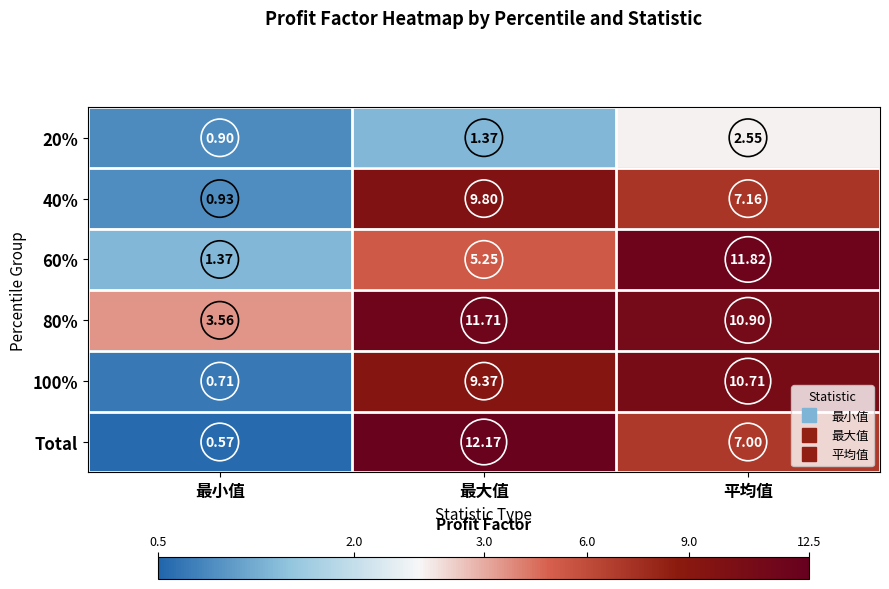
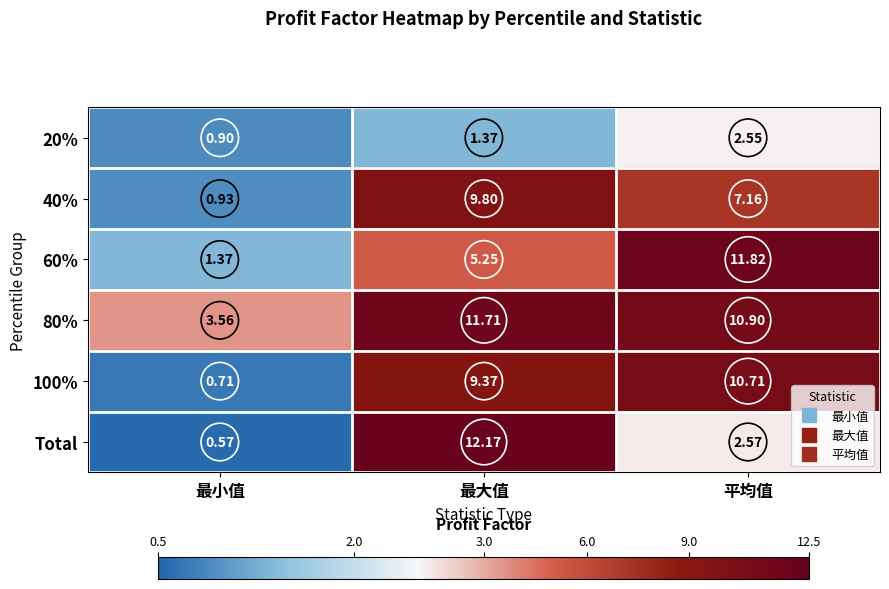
Total, 平均值: 7.00 -> 2.57
